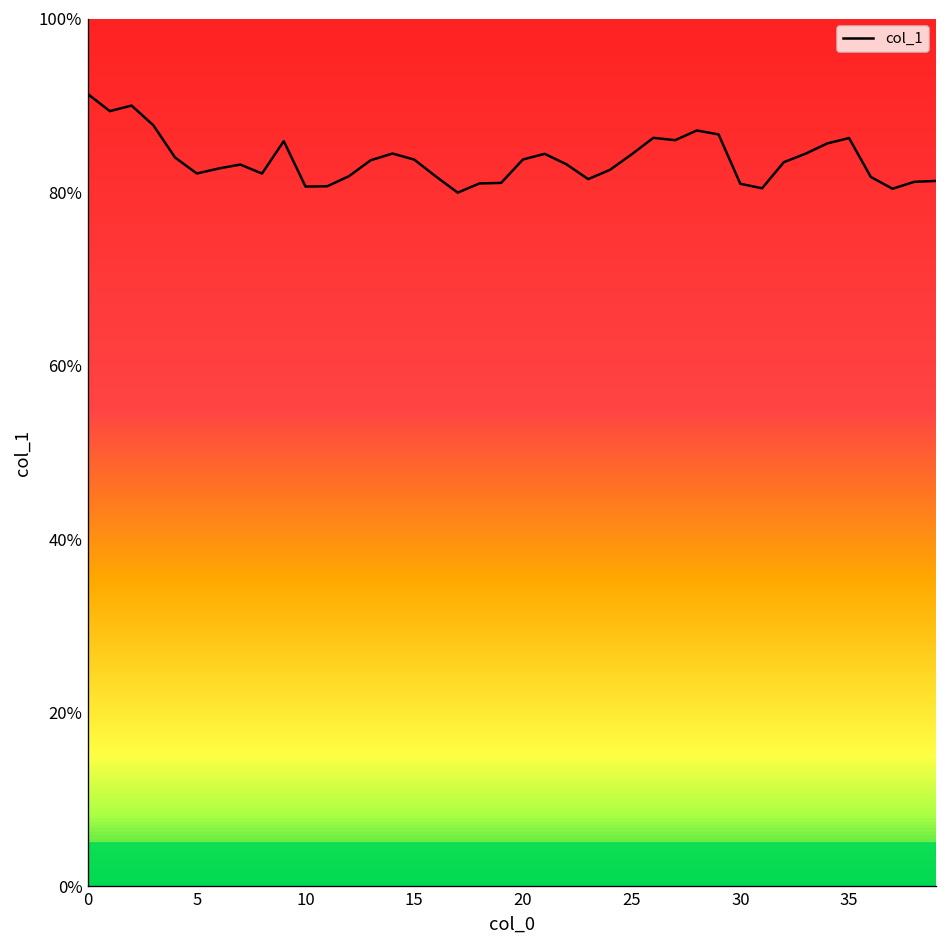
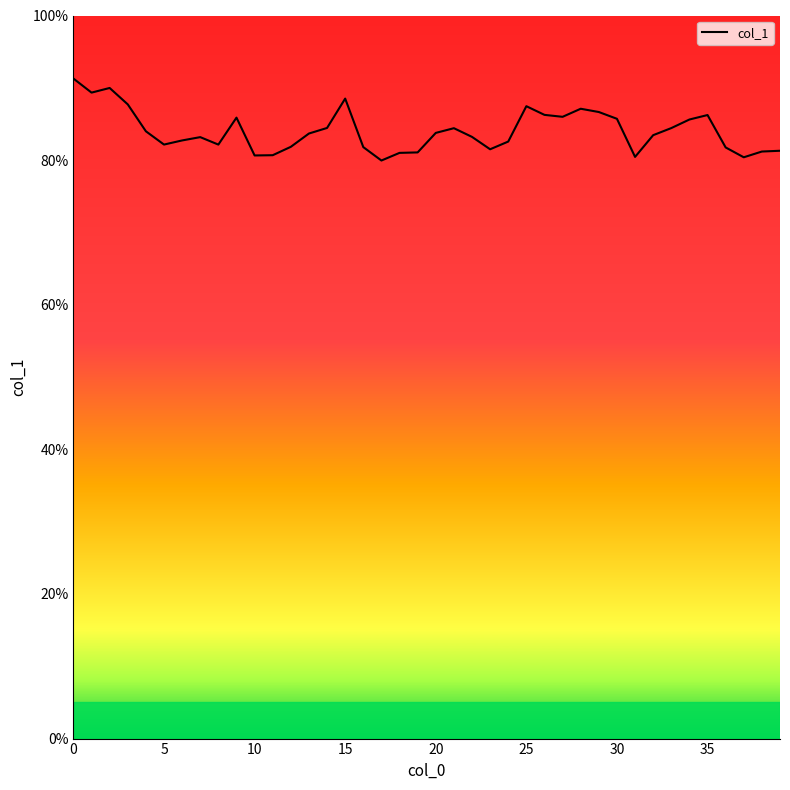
15: 84% -> 89%
25: 84% -> 87%
30: 81% -> 86%
